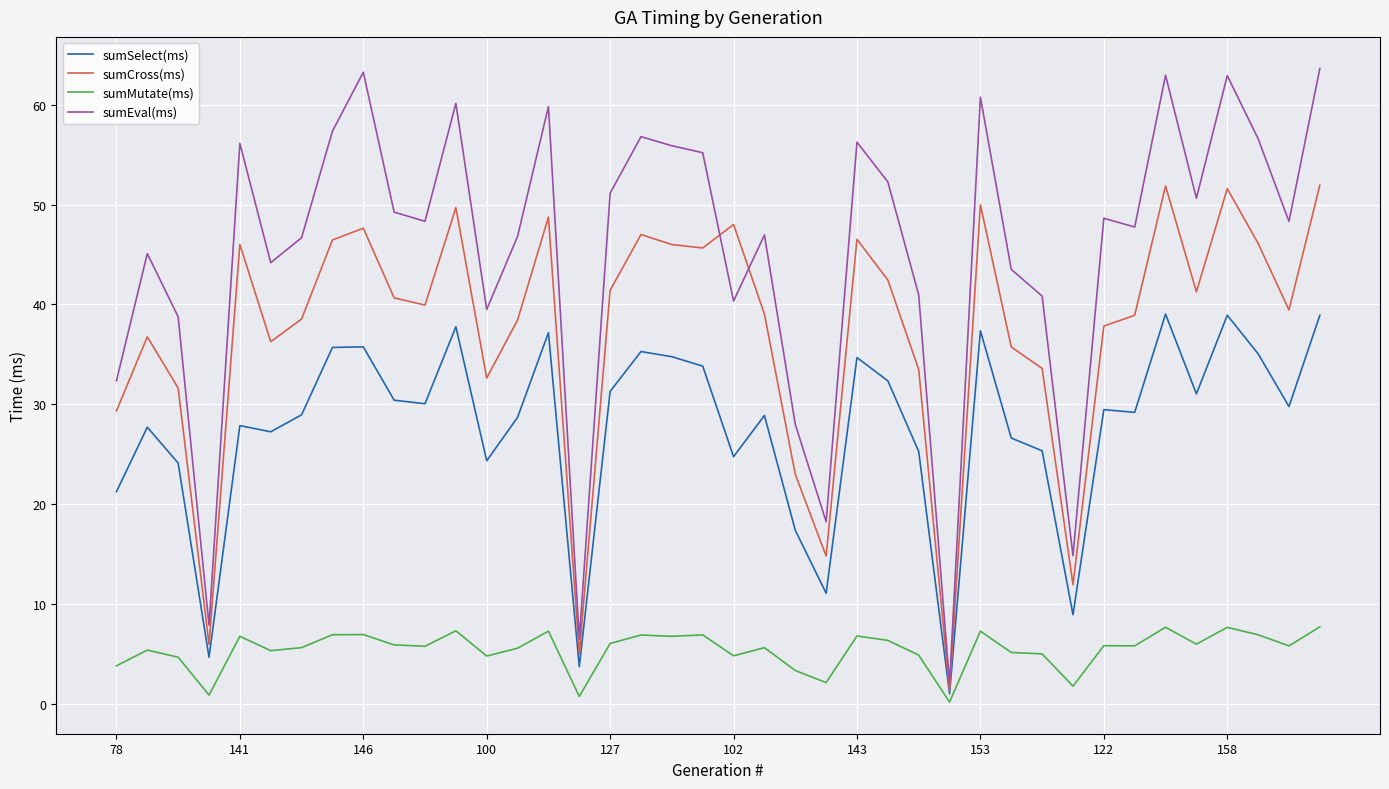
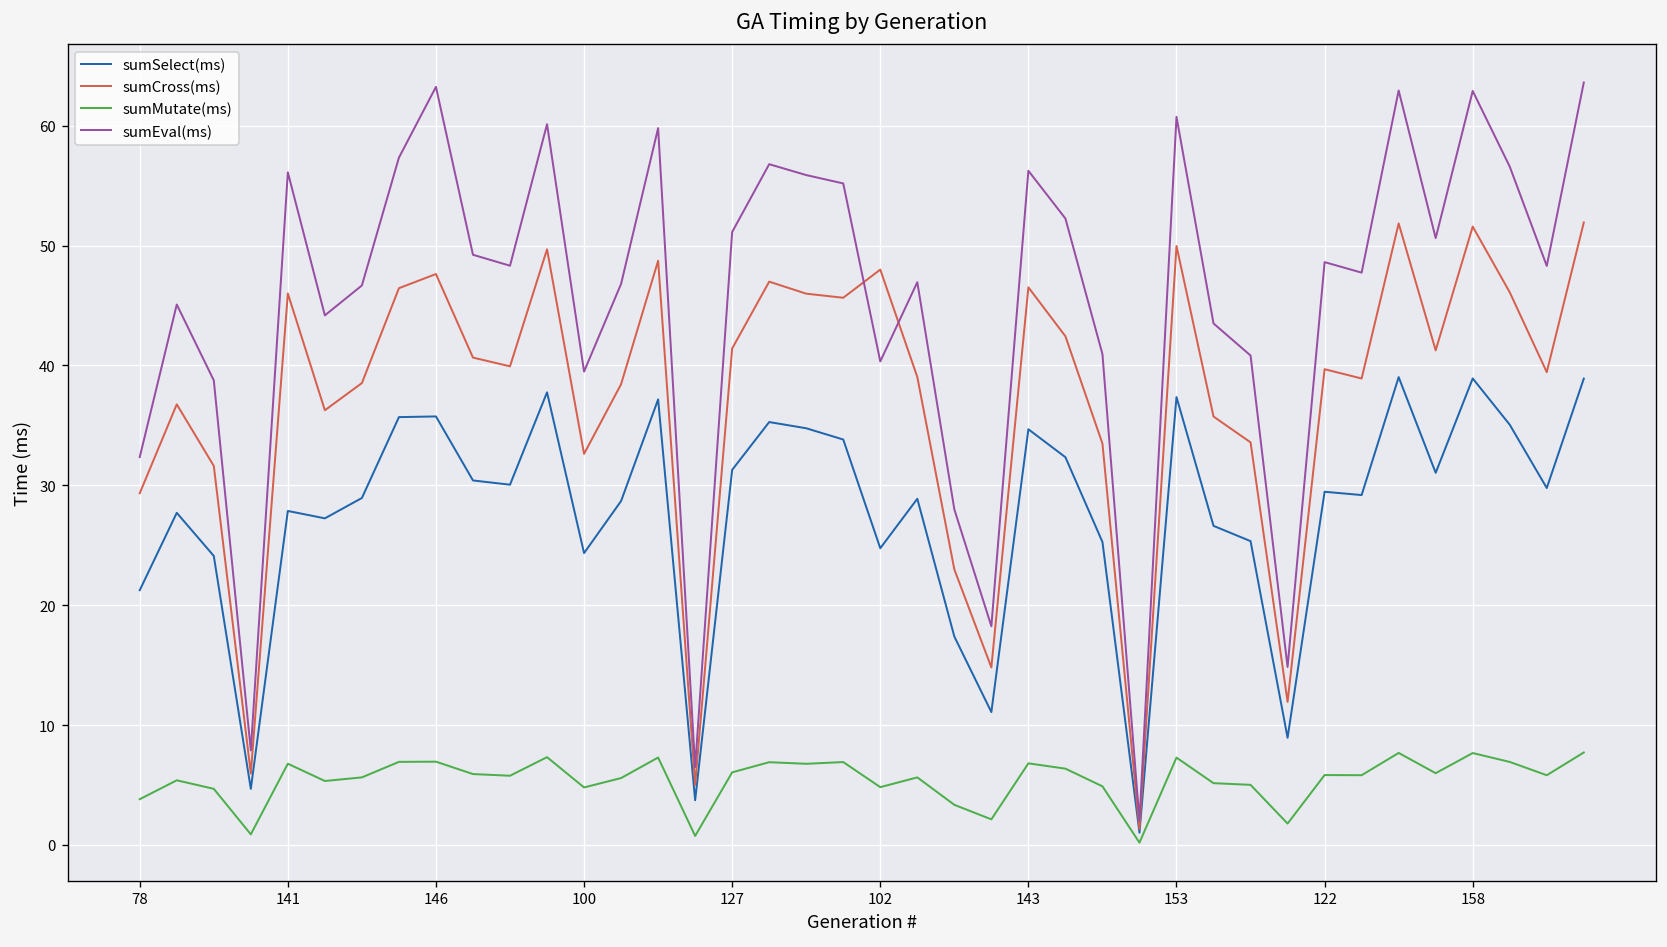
sumCross(ms), 122: 38 -> 40
